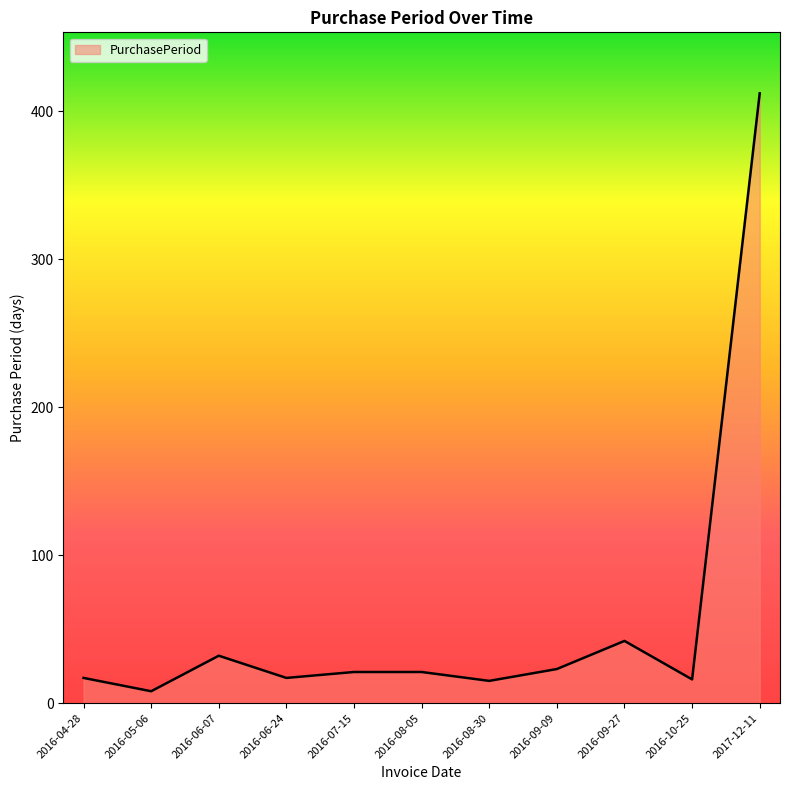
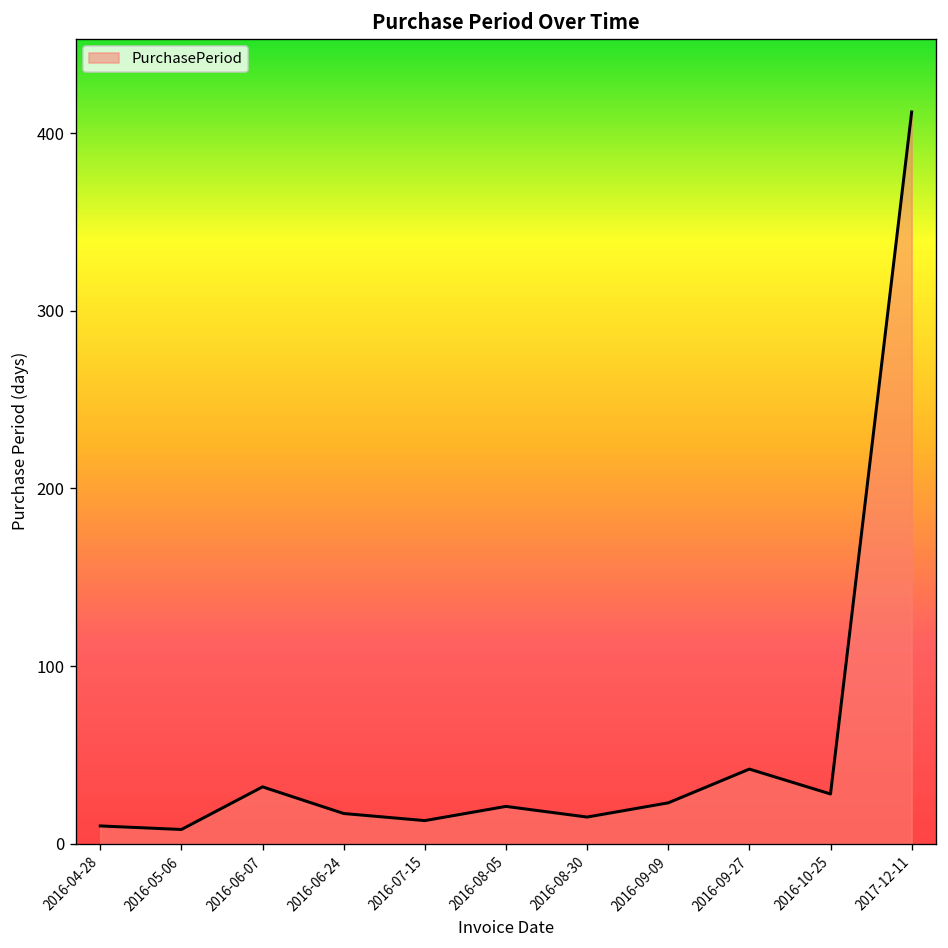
2016-04-28: 17 -> 10
2016-07-15: 21 -> 13
2016-10-25: 16 -> 28
